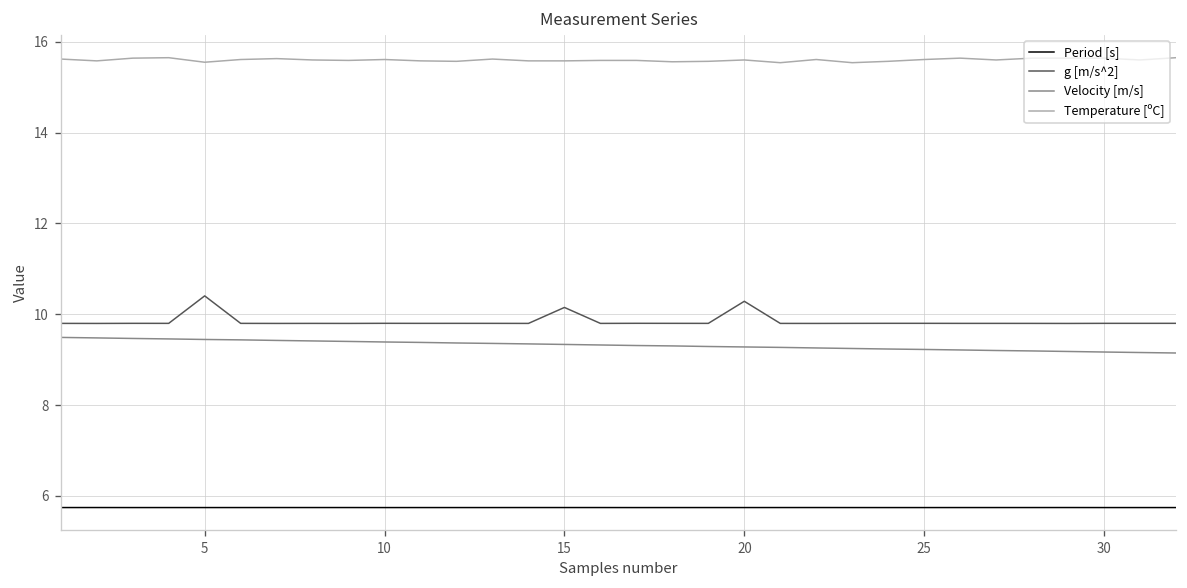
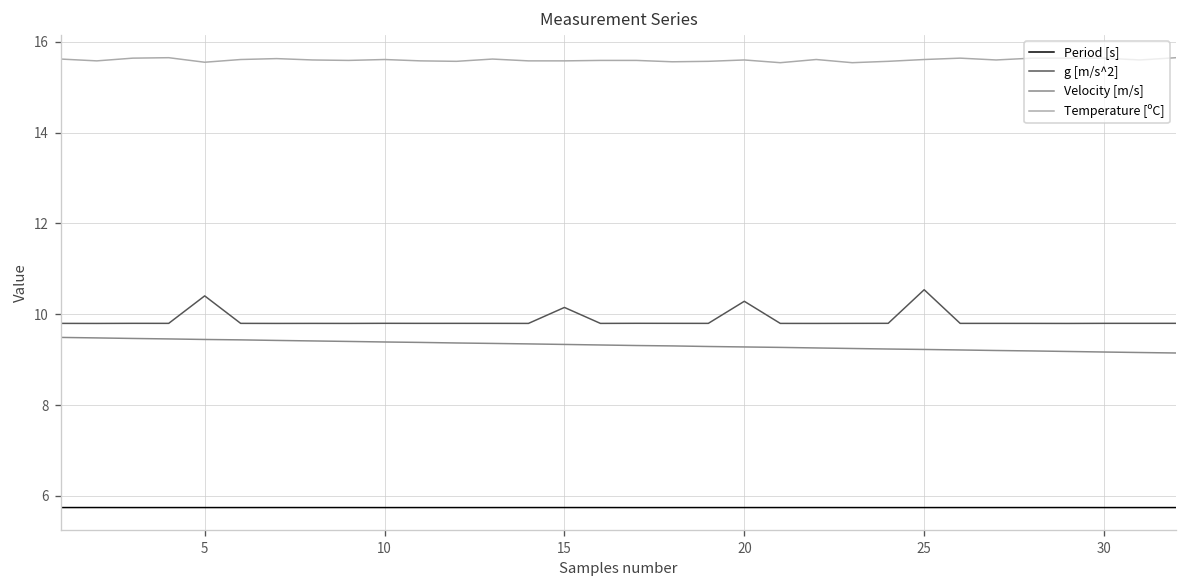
g [m/s^2], 25: 9.8 -> 10.5
